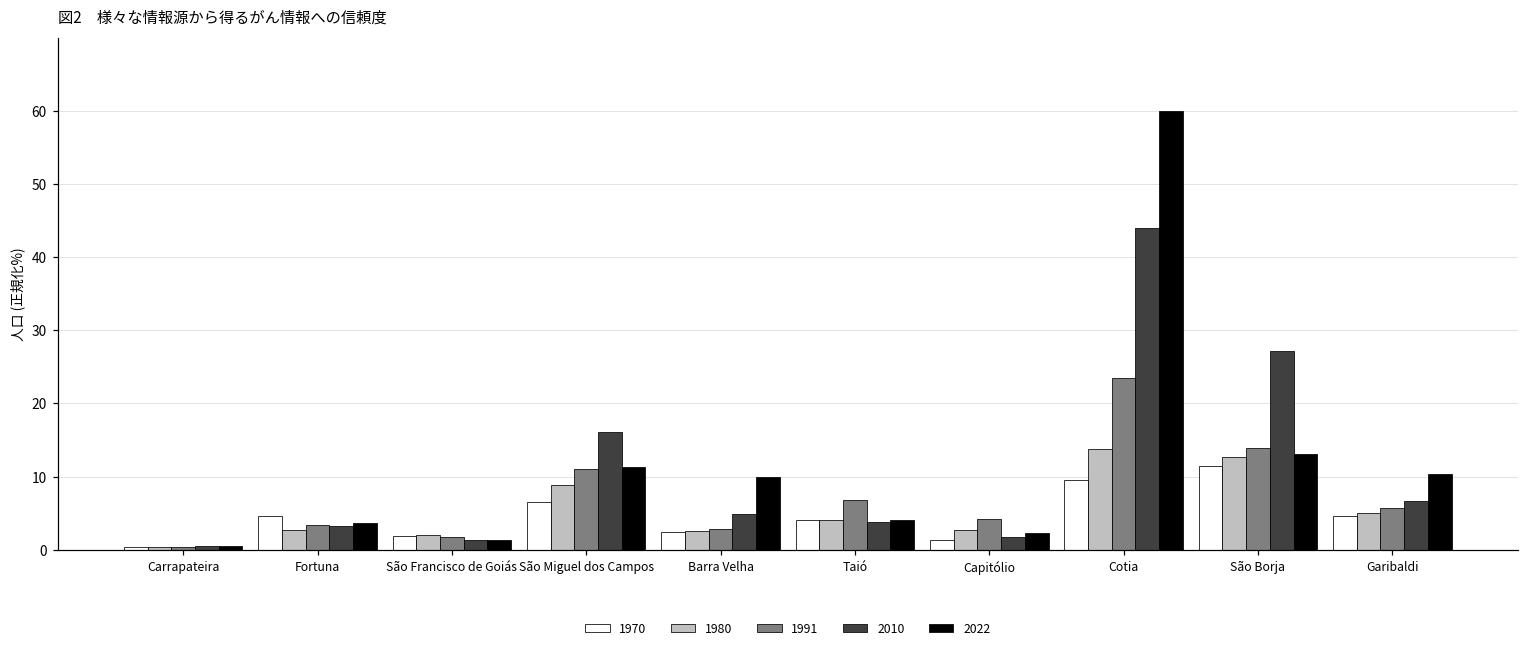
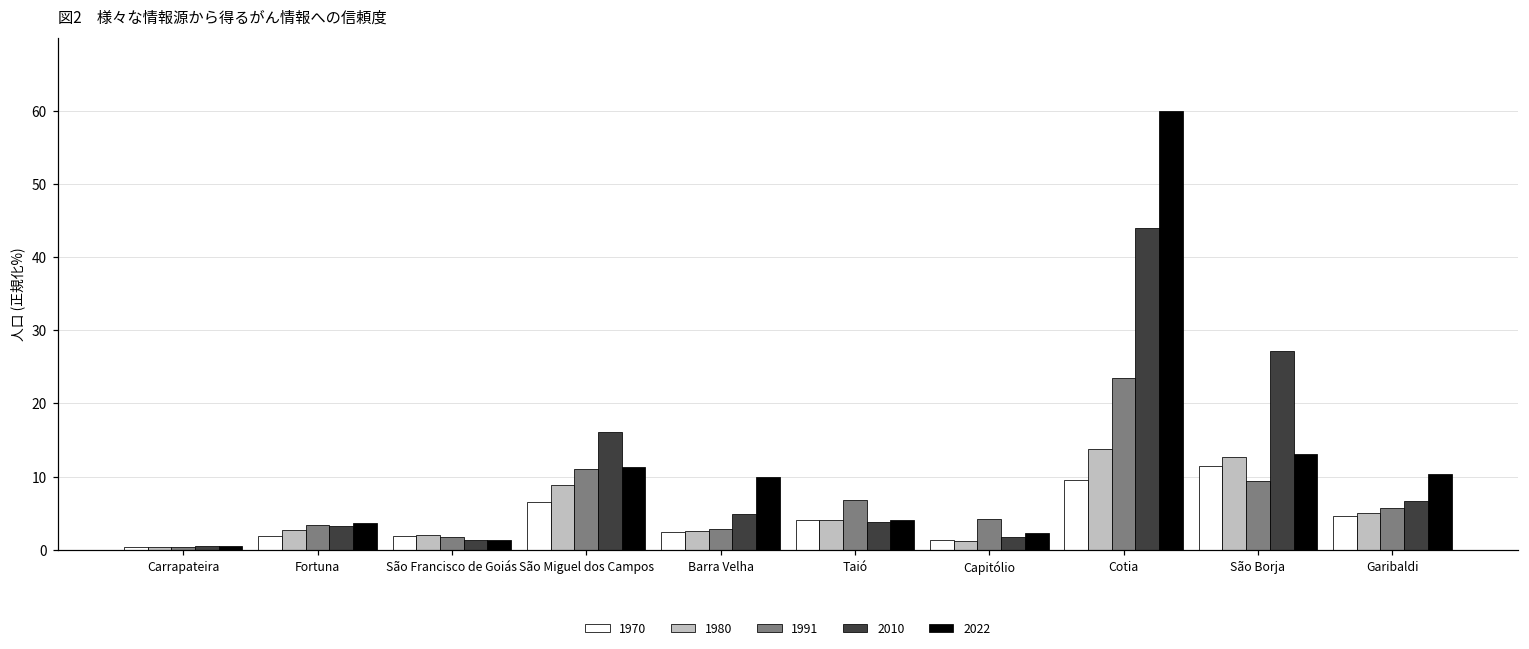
1970, Fortuna: 5 -> 2
1980, Capitólio: 3 -> 1
1991, São Borja: 14 -> 9
